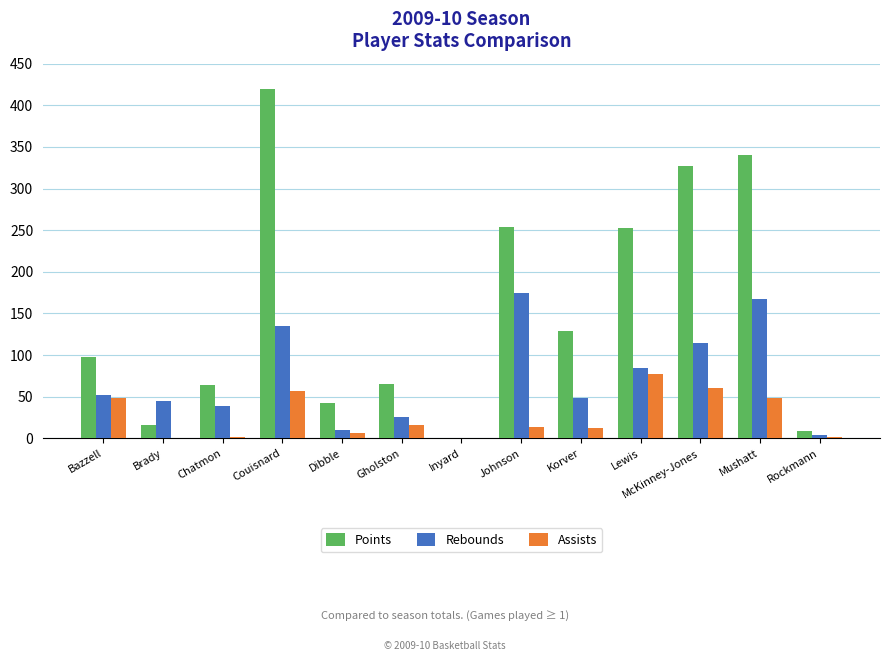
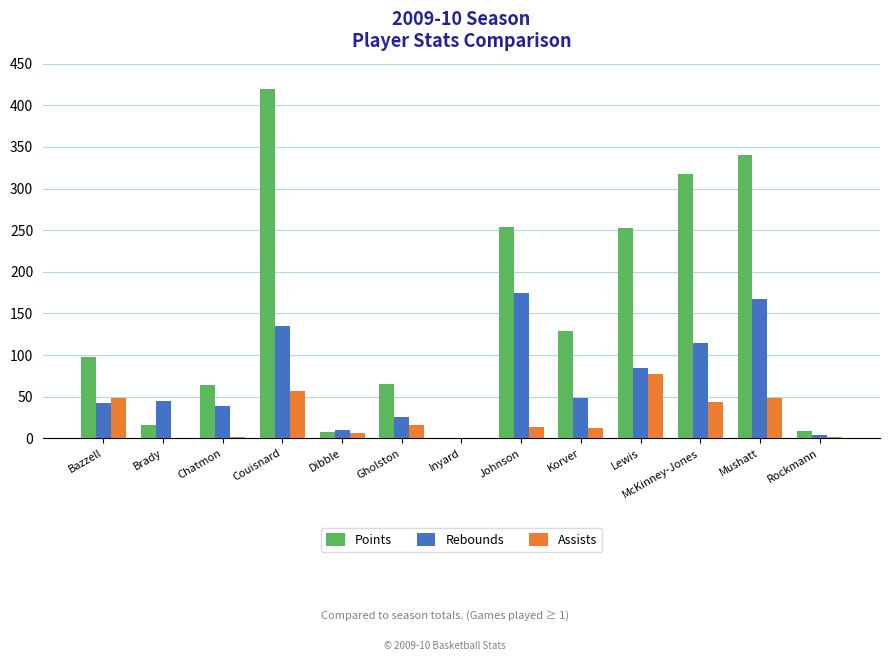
Rebounds, Bazzell: 50 -> 40
Points, Dibble: 40 -> 10
Points, McKinney-Jones: 330 -> 320
Assists, McKinney-Jones: 60 -> 40
